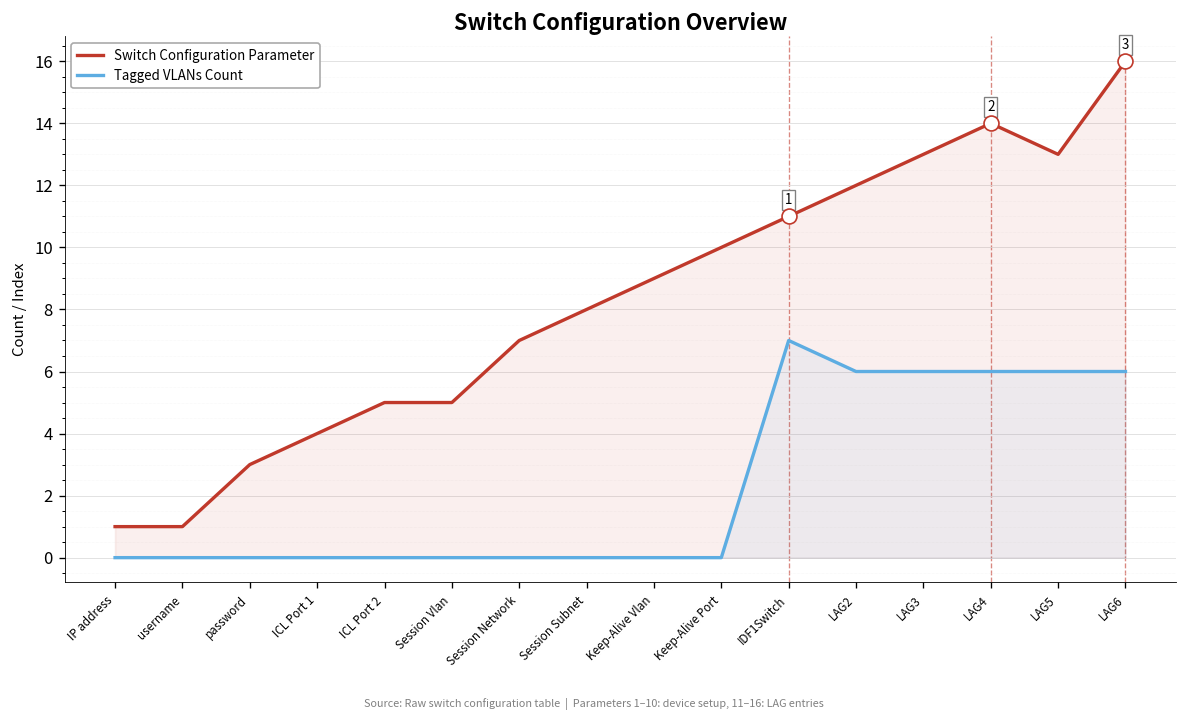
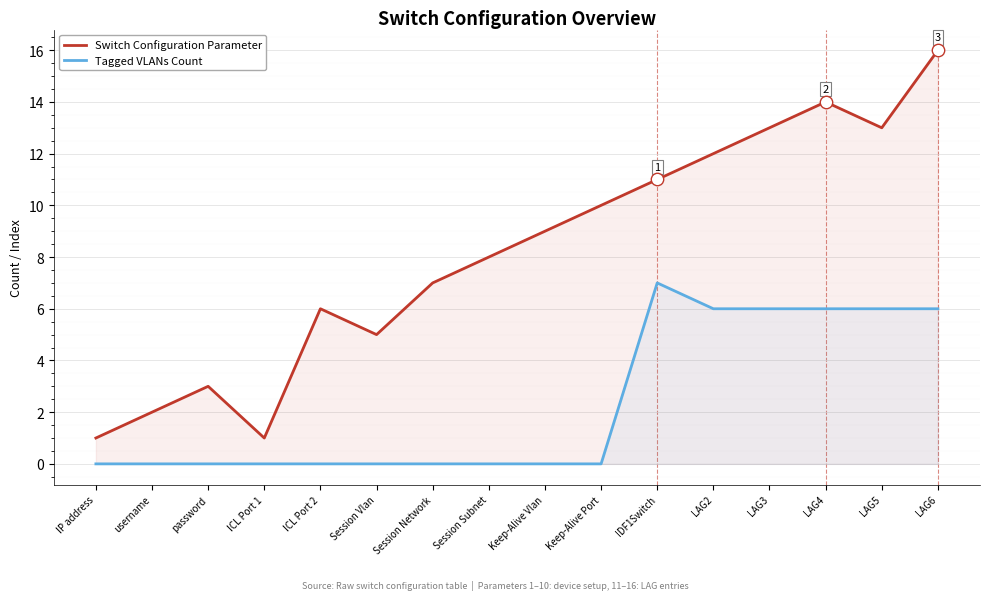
Switch Configuration Parameter, username: 1 -> 2
Switch Configuration Parameter, ICL Port 1: 4 -> 1
Switch Configuration Parameter, ICL Port 2: 5 -> 6
